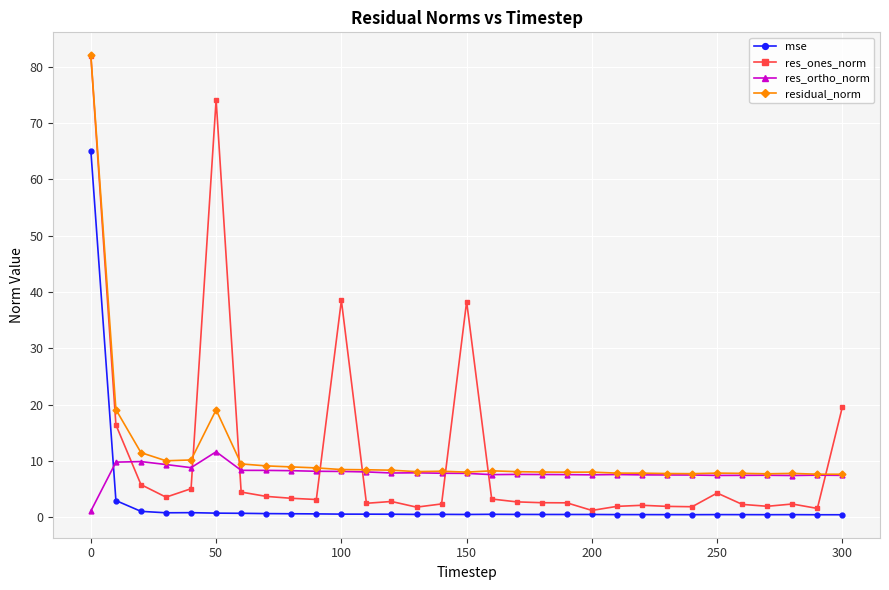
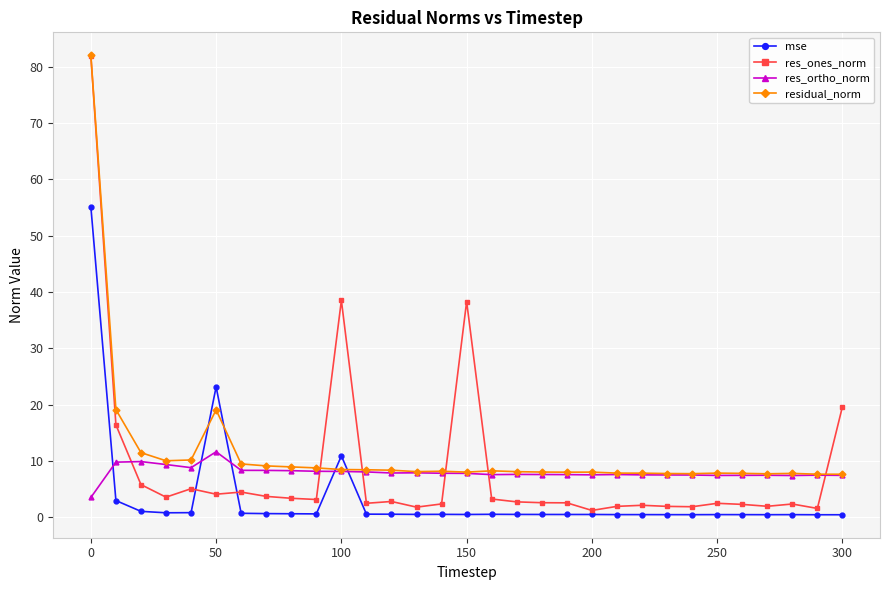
mse, 0: 65 -> 55
res_ortho_norm, 0: 1 -> 4
mse, 50: 1 -> 23
res_ones_norm, 50: 74 -> 4
mse, 100: 1 -> 11
res_ones_norm, 250: 4 -> 3
